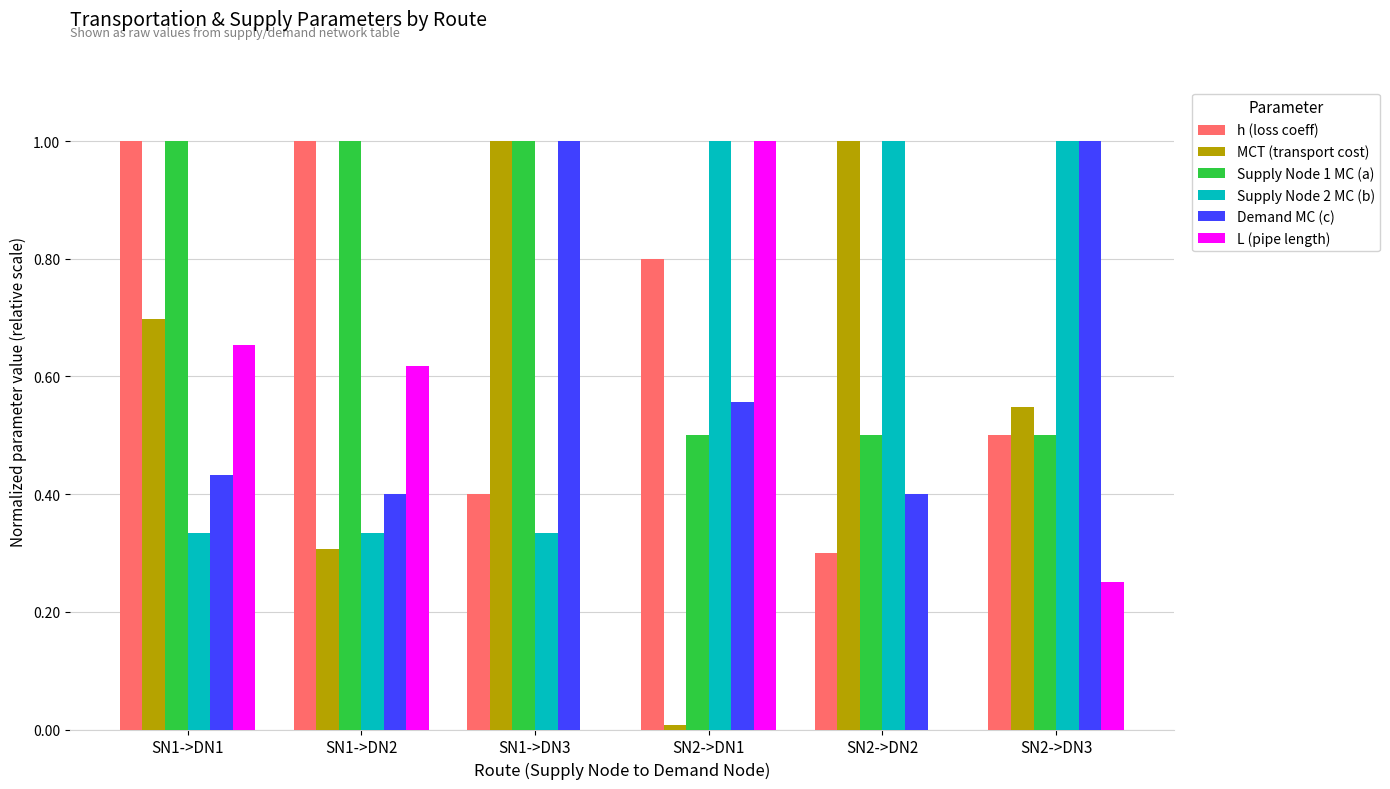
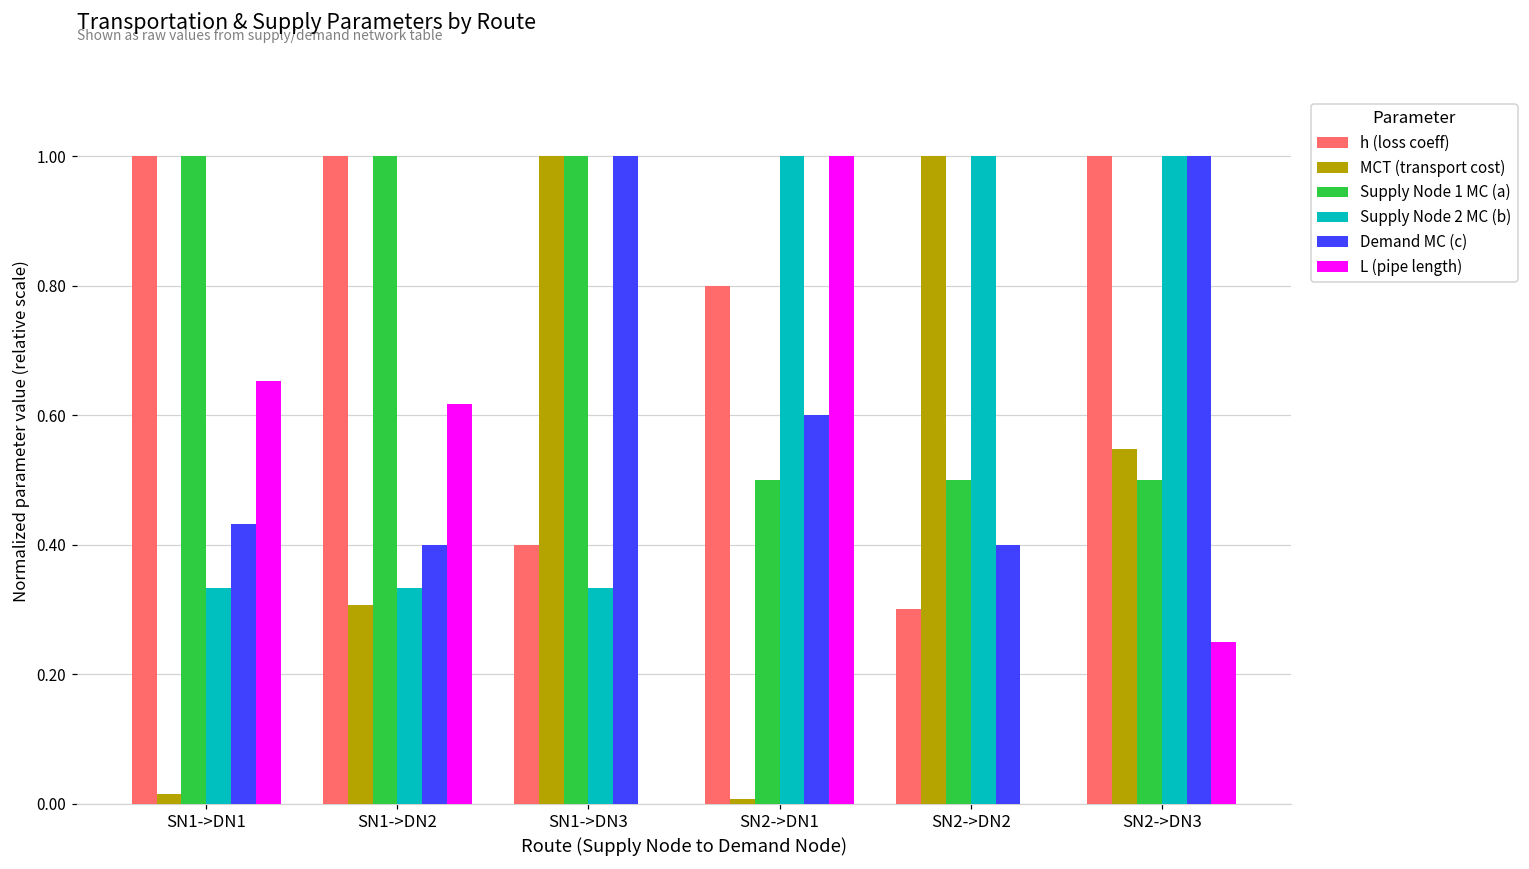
MCT (transport cost), SN1->DN1: 0.70 -> 0.02
Demand MC (c), SN2->DN1: 0.56 -> 0.60
h (loss coeff), SN2->DN3: 0.50 -> 1.00
